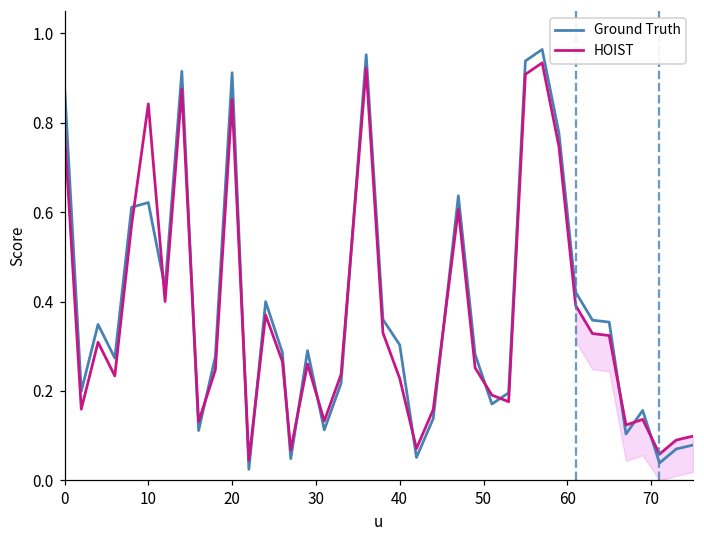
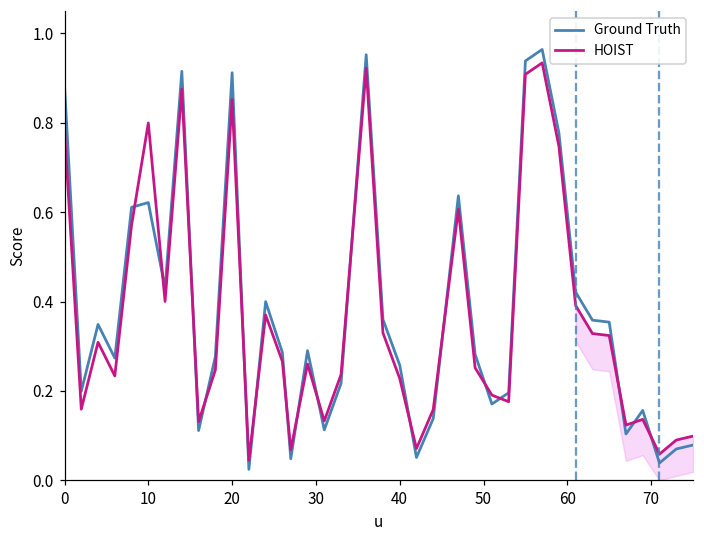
HOIST, 10: 0.84 -> 0.80
Ground Truth, 40: 0.30 -> 0.26
